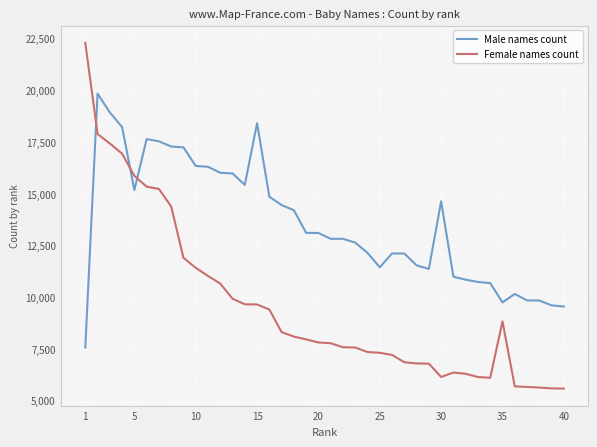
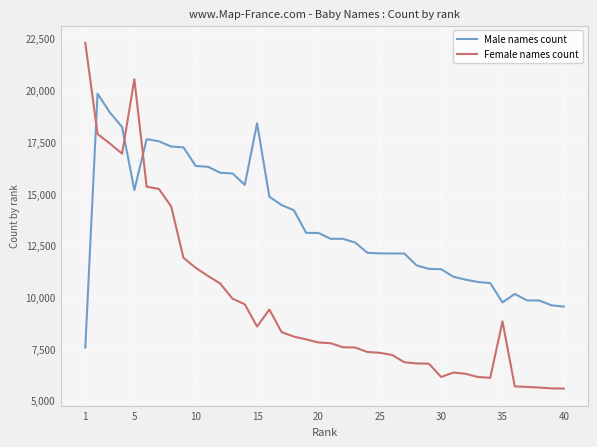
Female names count, 5: 15,900 -> 20,500
Female names count, 15: 9,700 -> 8,600
Male names count, 25: 11,400 -> 12,100
Male names count, 30: 14,600 -> 11,400
